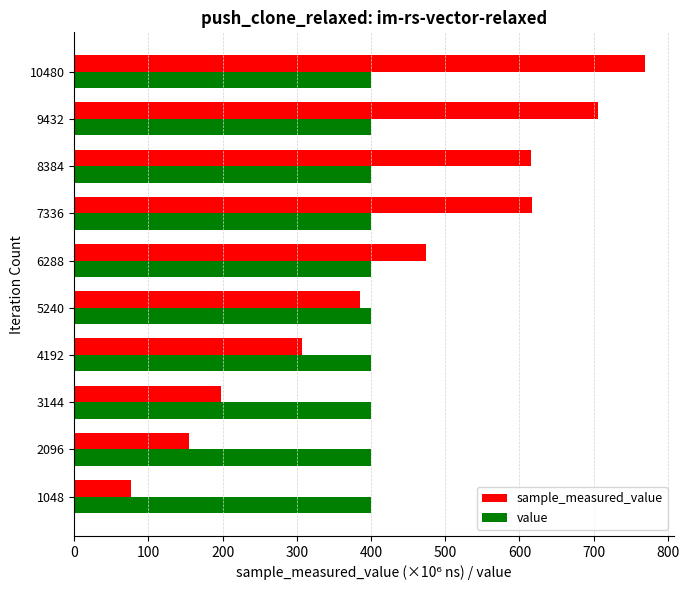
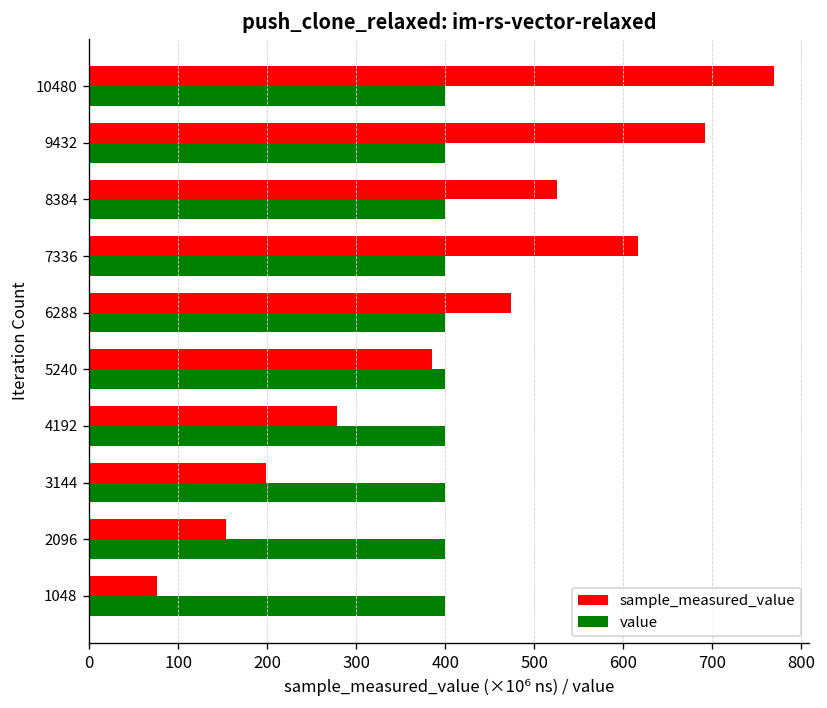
sample_measured_value, 9432: 710 -> 690
sample_measured_value, 8384: 620 -> 530
sample_measured_value, 4192: 310 -> 280
